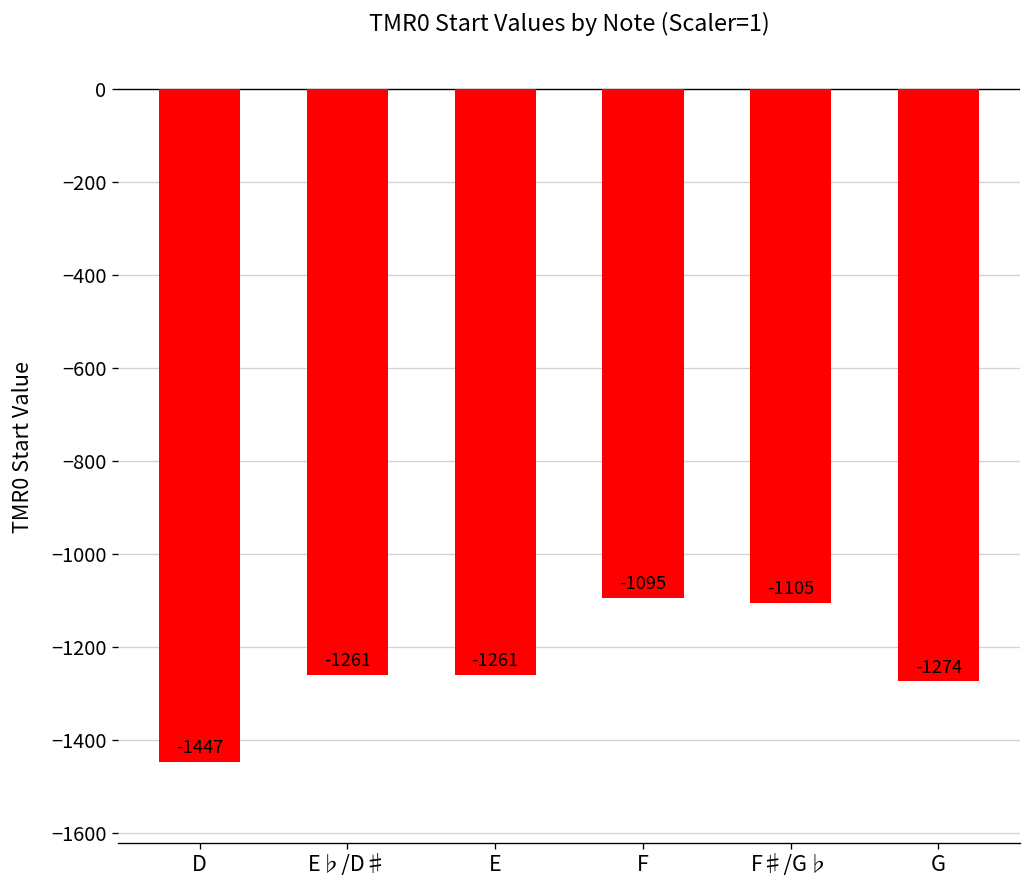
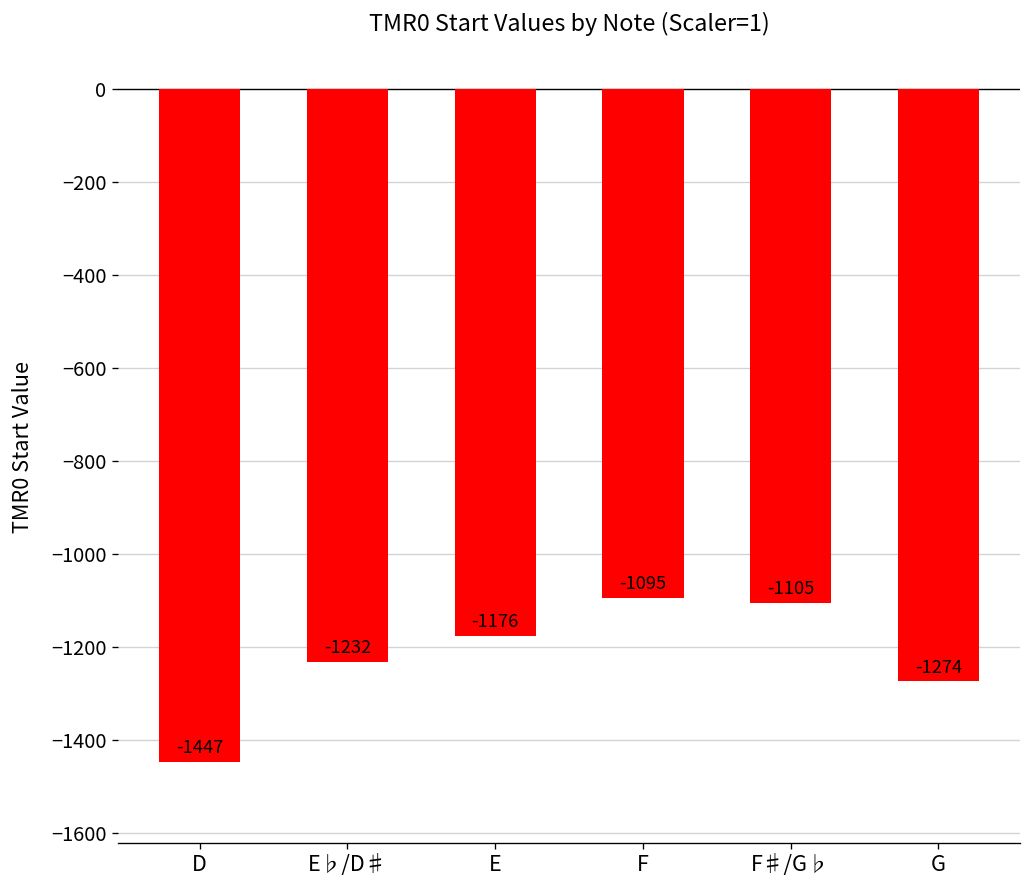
E♭/D♯: -1261 -> -1232
E: -1261 -> -1176
